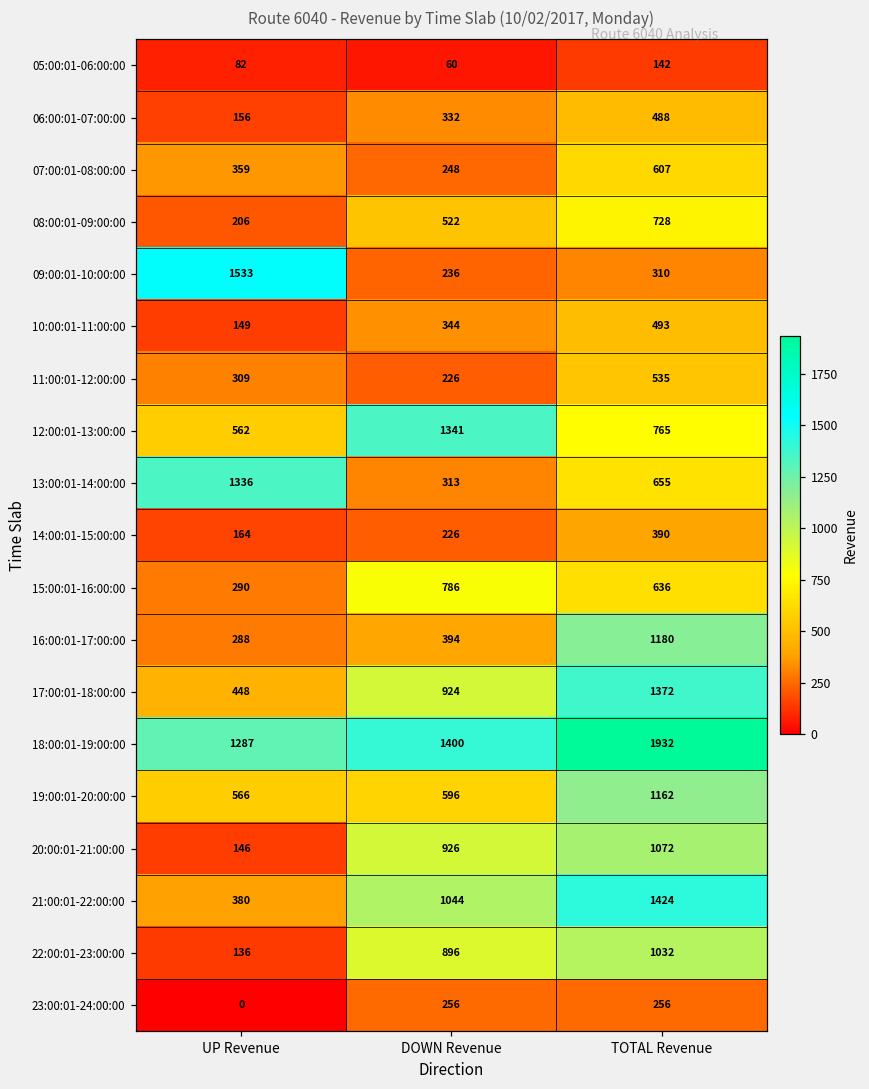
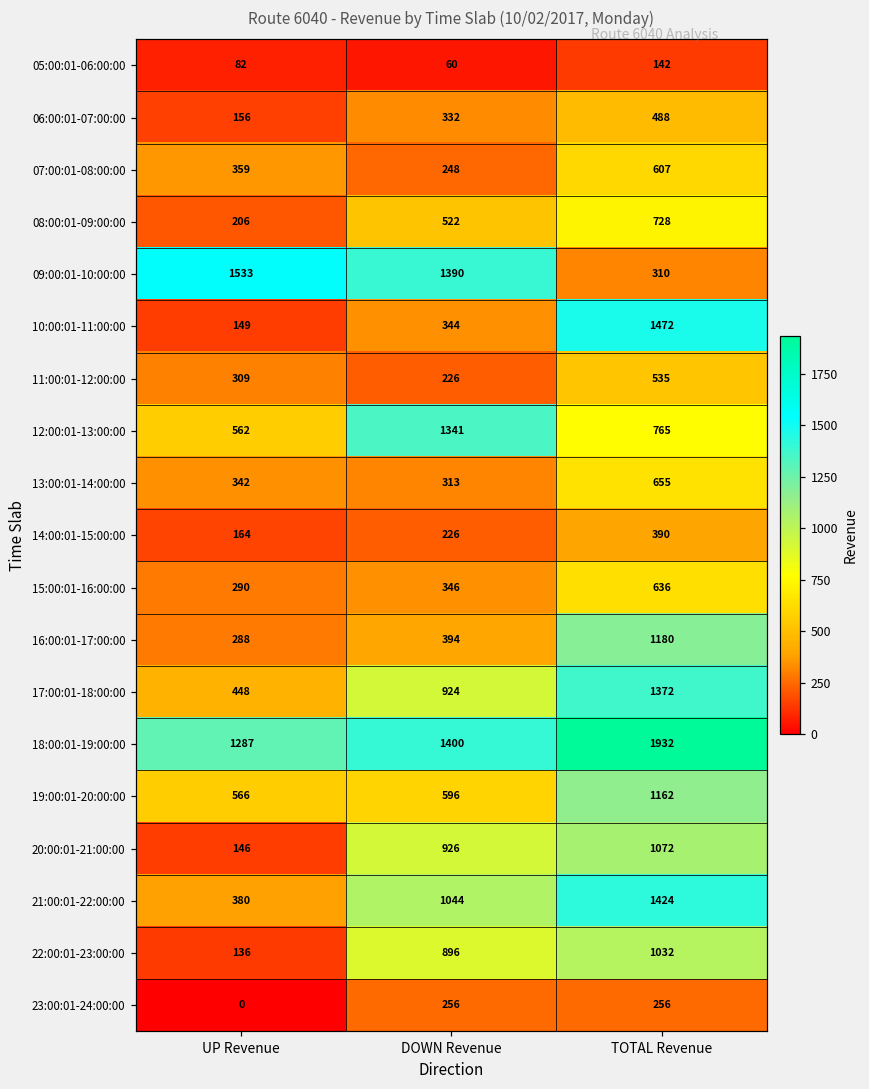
09:00:01-10:00:00, DOWN Revenue: 236 -> 1390
10:00:01-11:00:00, TOTAL Revenue: 493 -> 1472
13:00:01-14:00:00, UP Revenue: 1336 -> 342
15:00:01-16:00:00, DOWN Revenue: 786 -> 346
